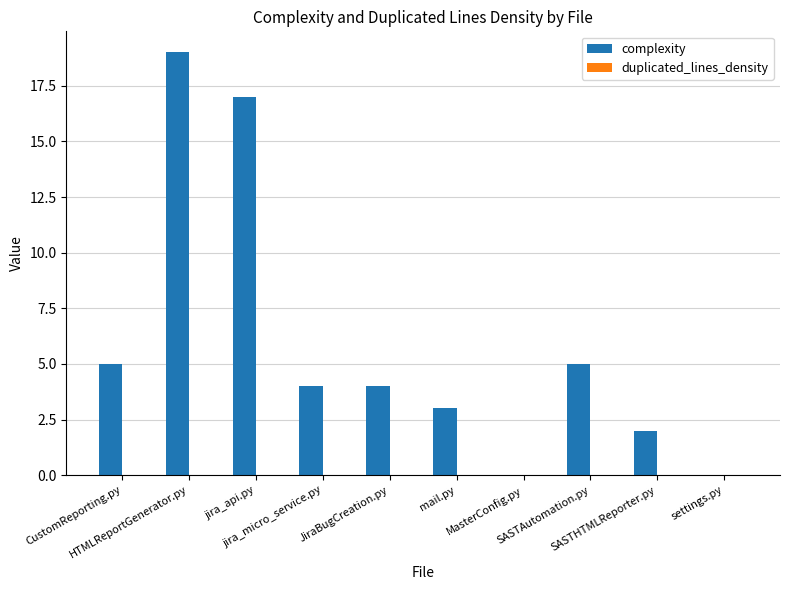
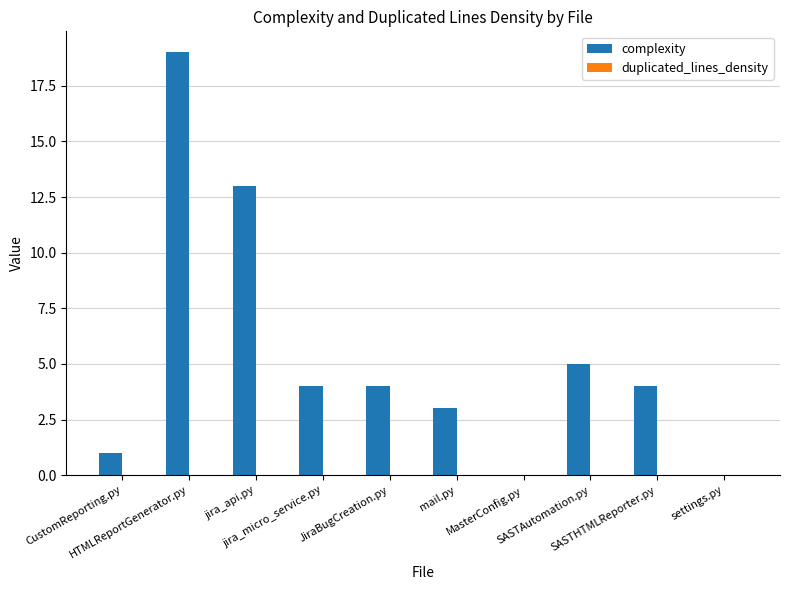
complexity, CustomReporting.py: 5 -> 1
complexity, jira_api.py: 17 -> 13
complexity, SASTHTMLReporter.py: 2 -> 4
